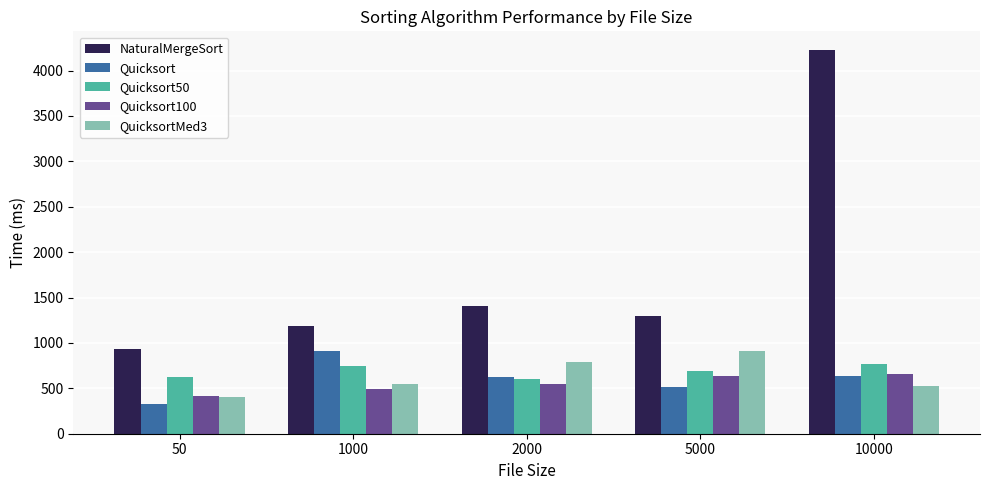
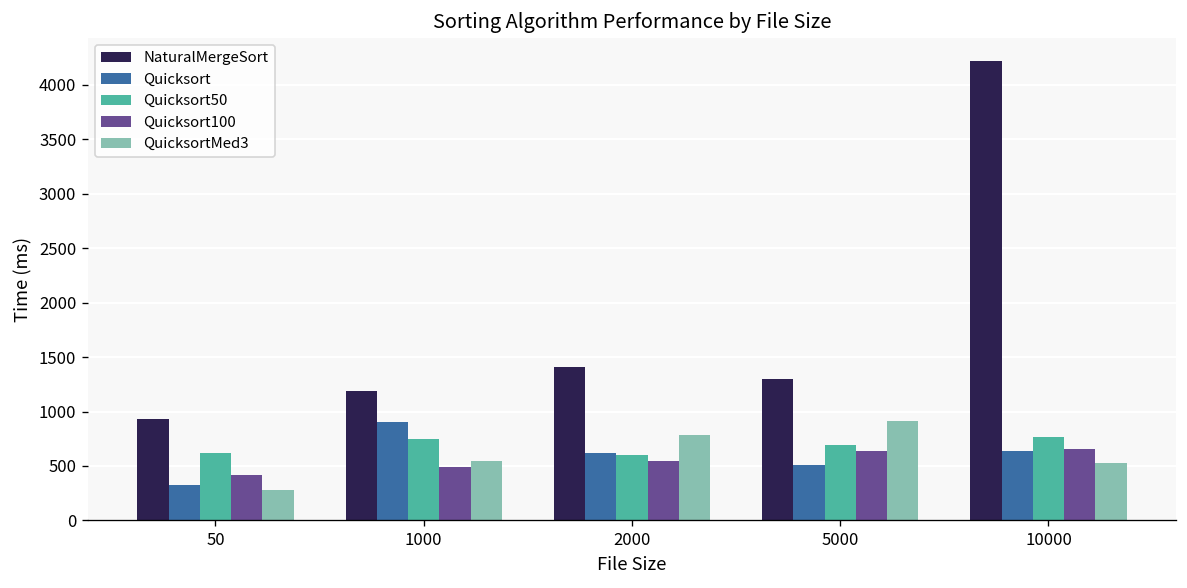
QuicksortMed3, 50: 400 -> 300
